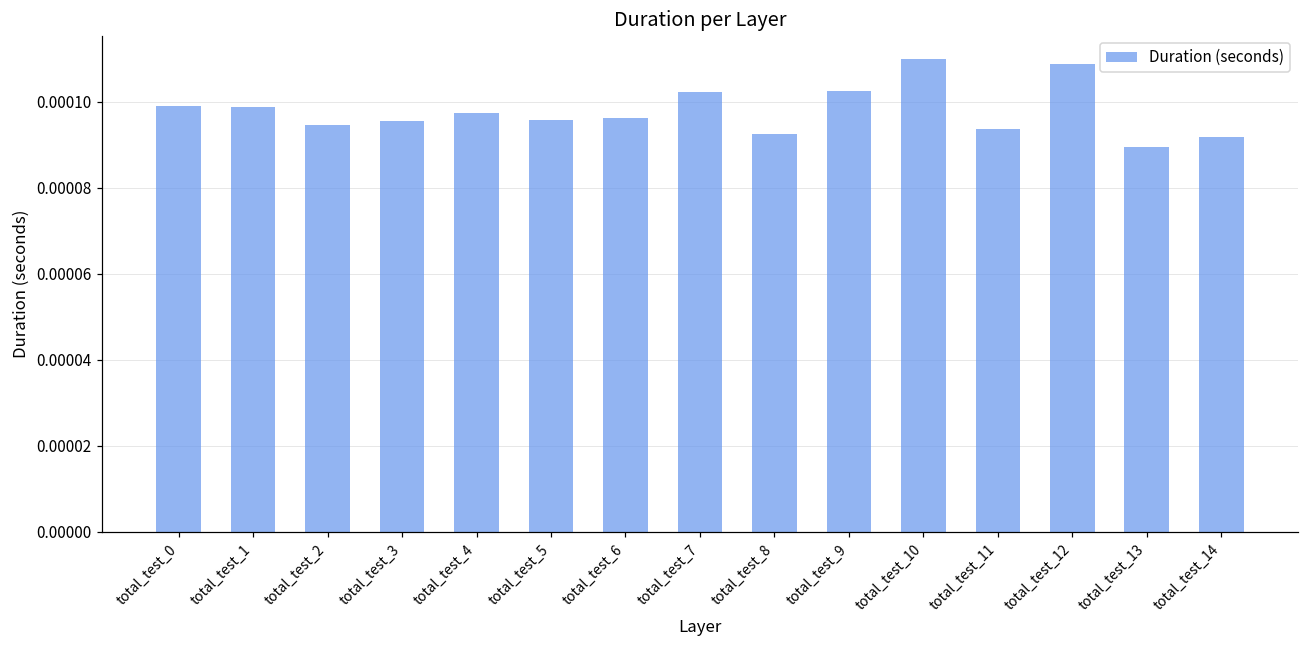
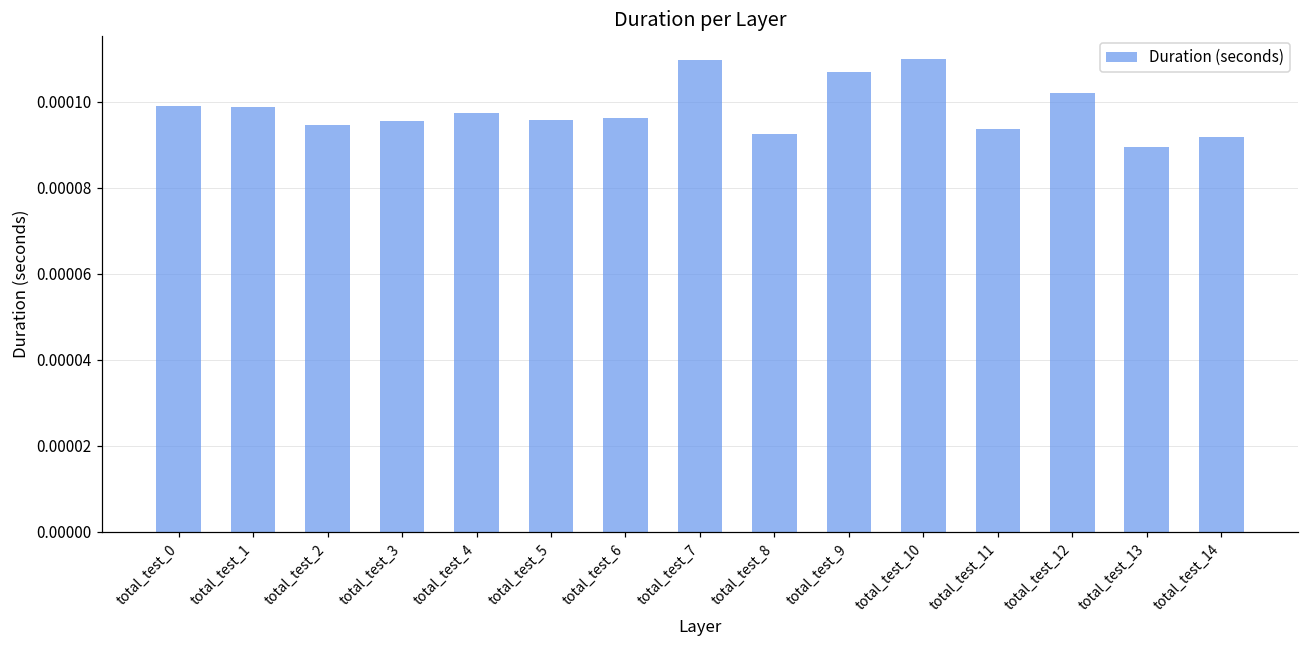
total_test_7: 0.000102 -> 0.000110
total_test_9: 0.000102 -> 0.000107
total_test_12: 0.000109 -> 0.000102
